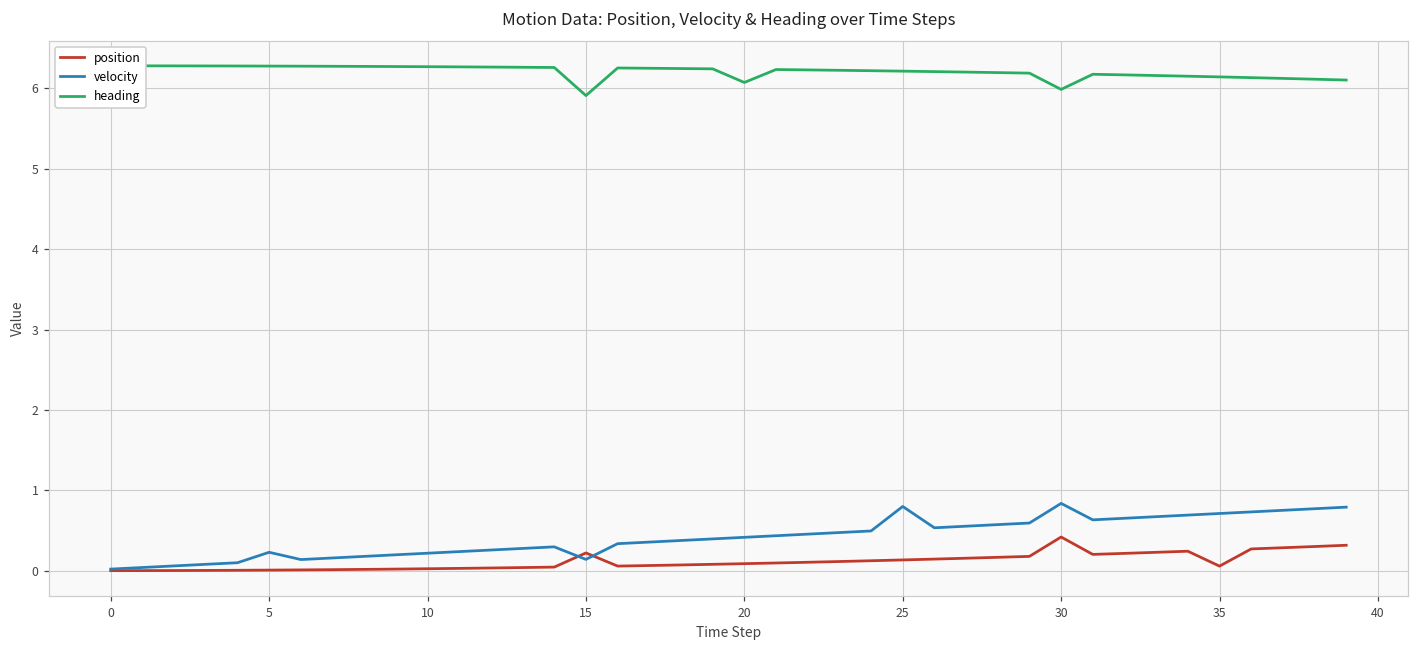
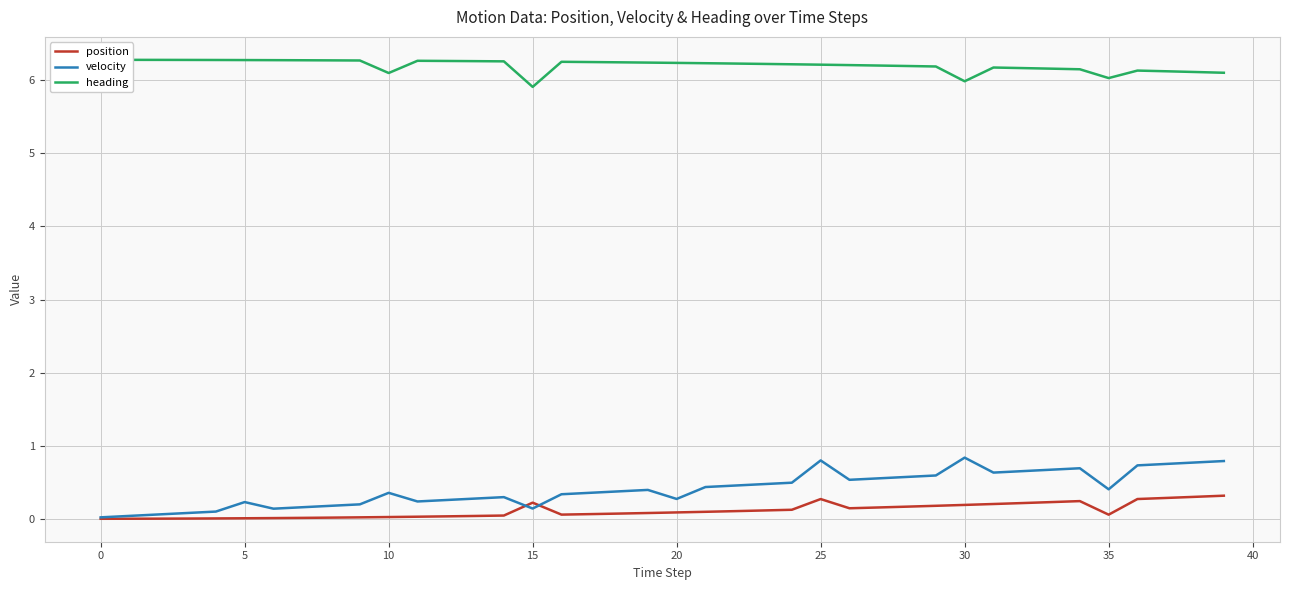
velocity, 10: 0.2 -> 0.4
heading, 10: 6.3 -> 6.1
velocity, 20: 0.4 -> 0.3
heading, 20: 6.1 -> 6.2
position, 25: 0.1 -> 0.3
position, 30: 0.4 -> 0.2
velocity, 35: 0.7 -> 0.4
heading, 35: 6.1 -> 6.0
